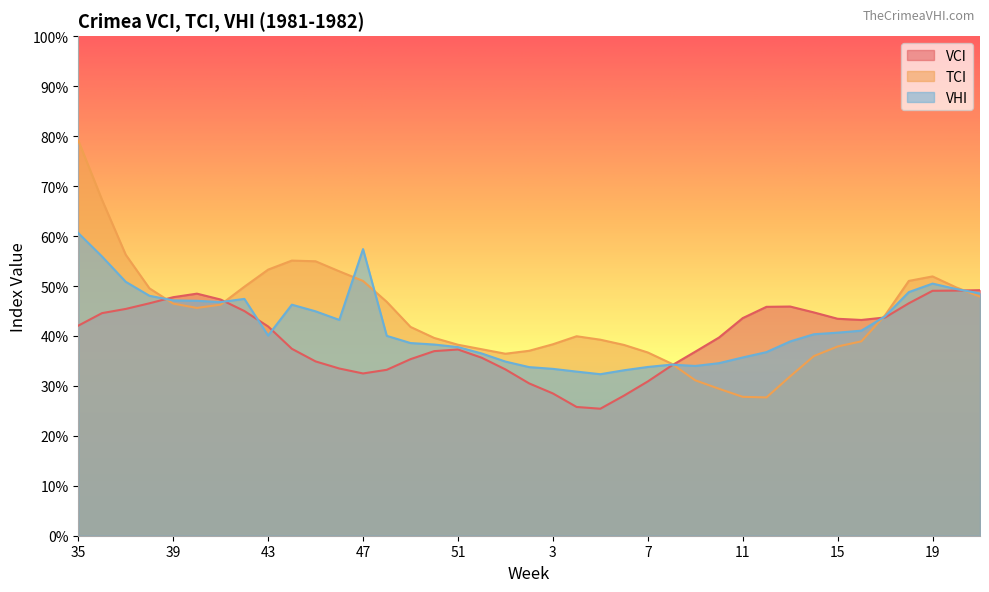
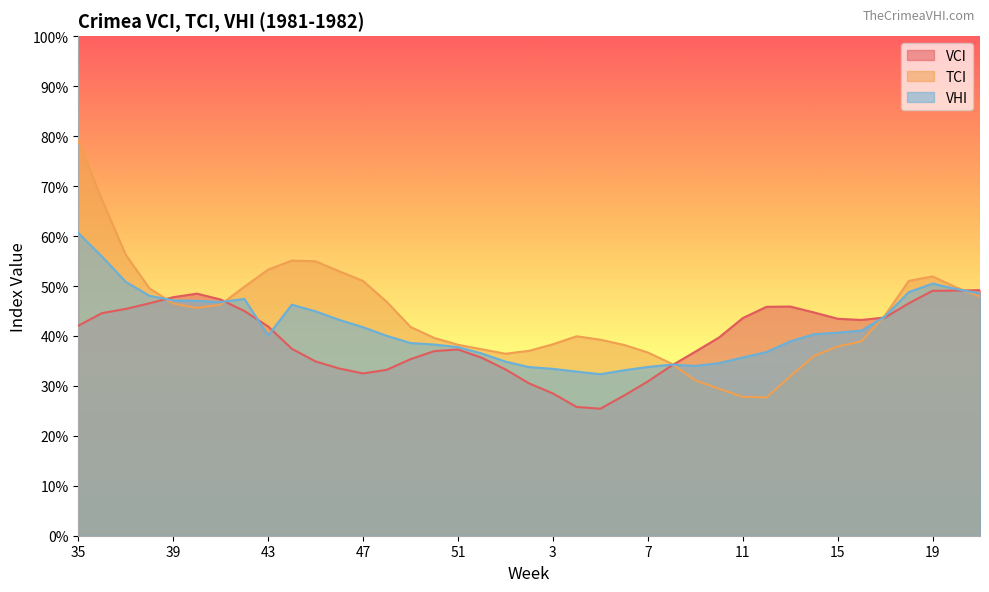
VHI, 47: 57% -> 42%
